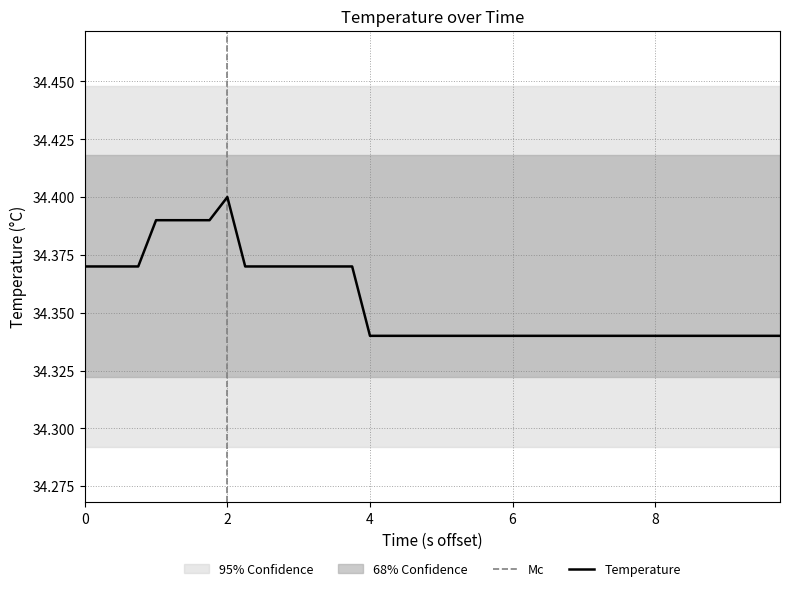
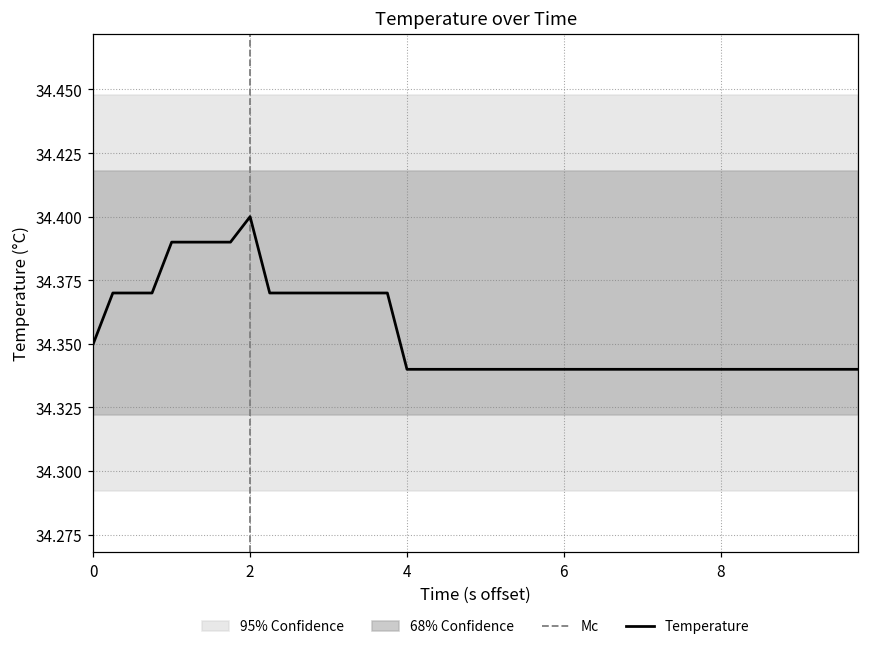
Temperature, 0: 34.37 -> 34.35
